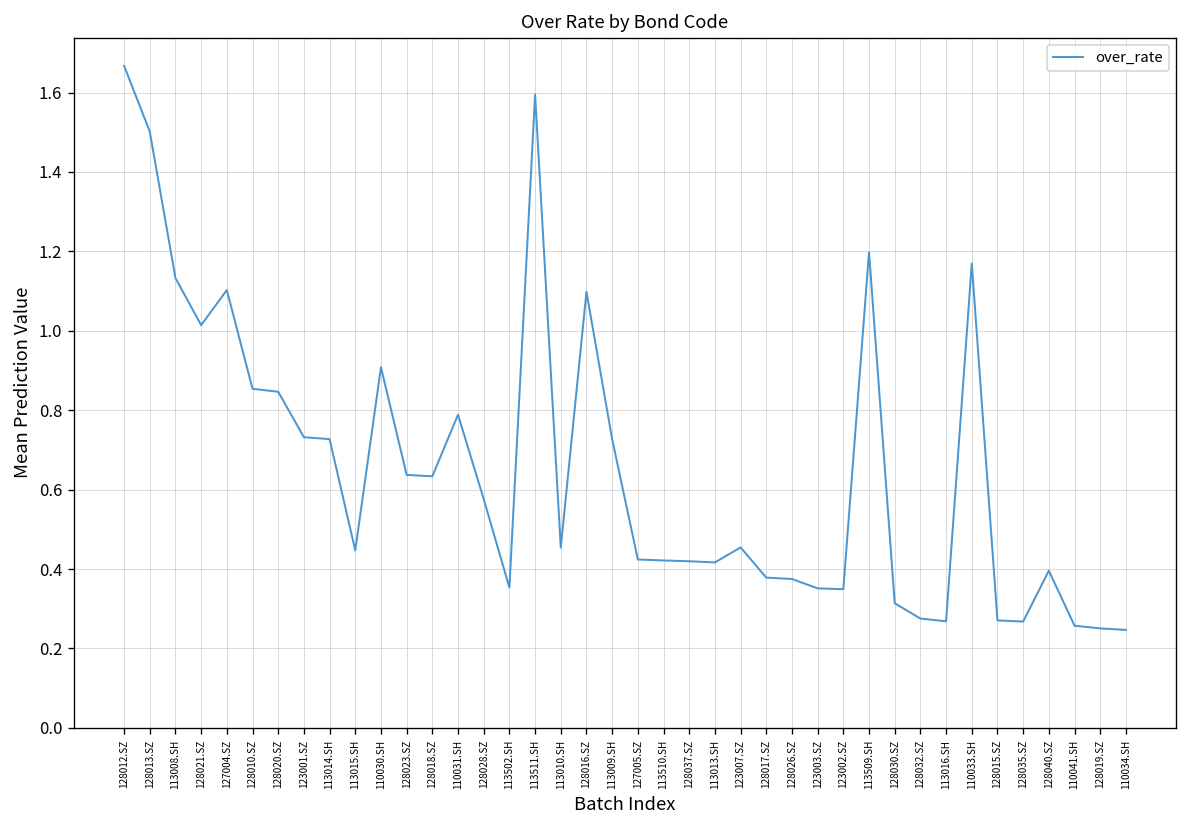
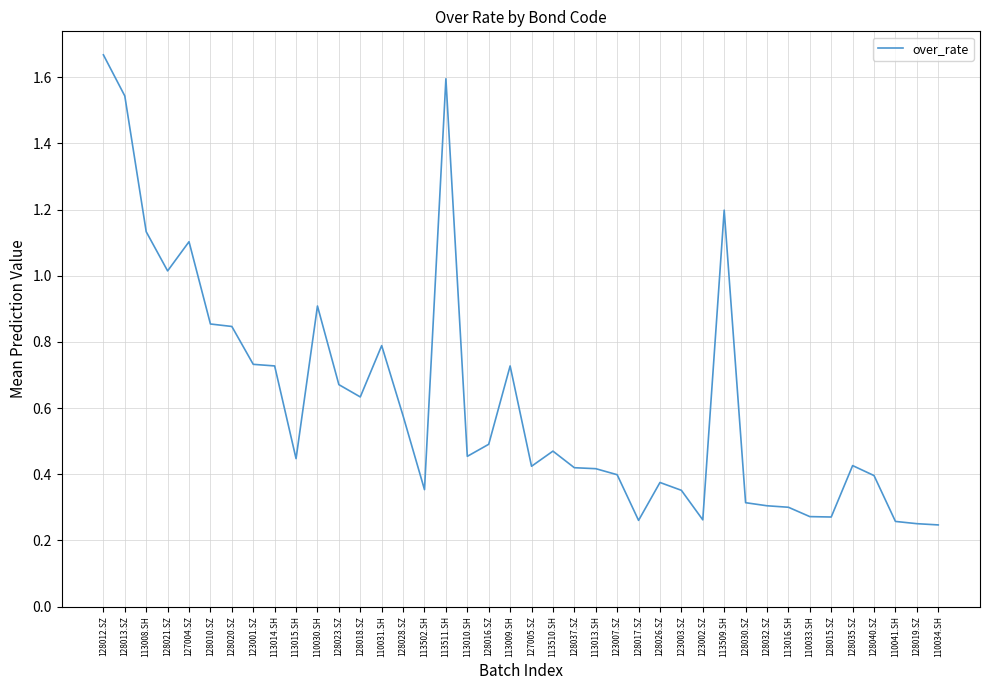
128013.SZ: 1.50 -> 1.54
128023.SZ: 0.64 -> 0.67
128016.SZ: 1.10 -> 0.49
113510.SH: 0.42 -> 0.47
123007.SZ: 0.45 -> 0.40
128017.SZ: 0.38 -> 0.26
123002.SZ: 0.35 -> 0.26
128032.SZ: 0.28 -> 0.30
113016.SH: 0.27 -> 0.30
110033.SH: 1.17 -> 0.27
128035.SZ: 0.27 -> 0.43
